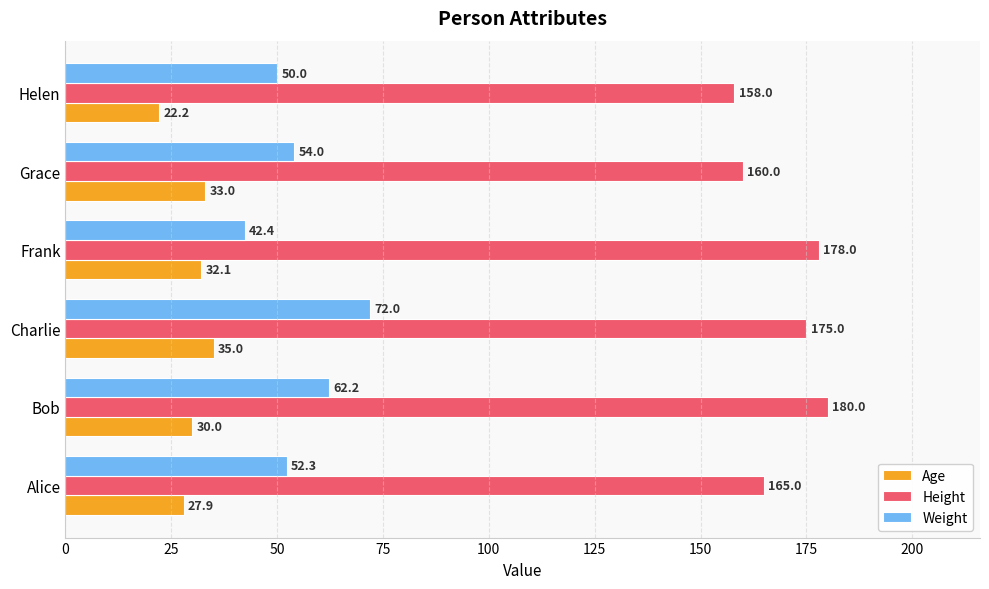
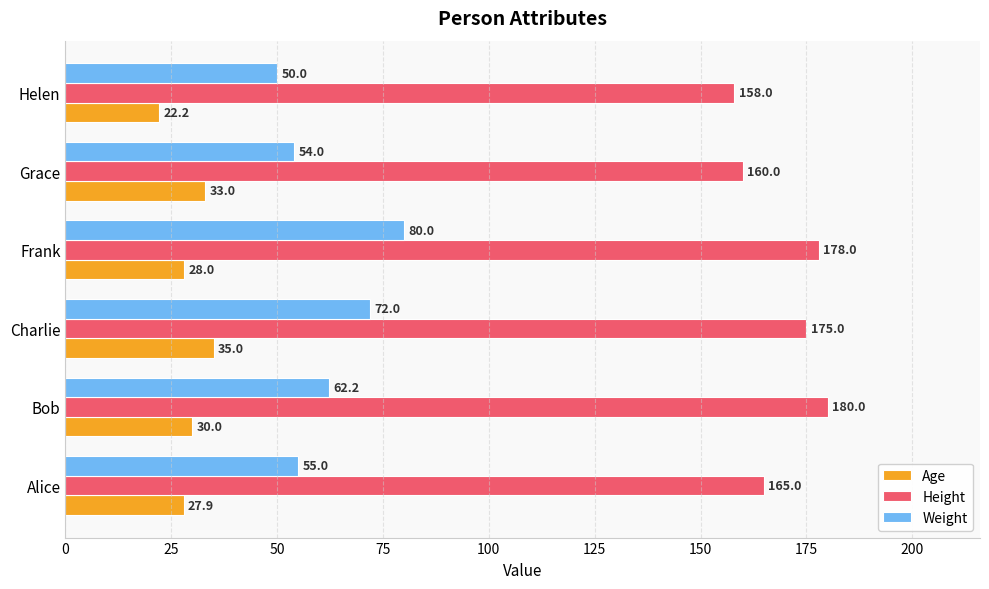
Weight, Frank: 42.4 -> 80.0
Age, Frank: 32.1 -> 28.0
Weight, Alice: 52.3 -> 55.0
